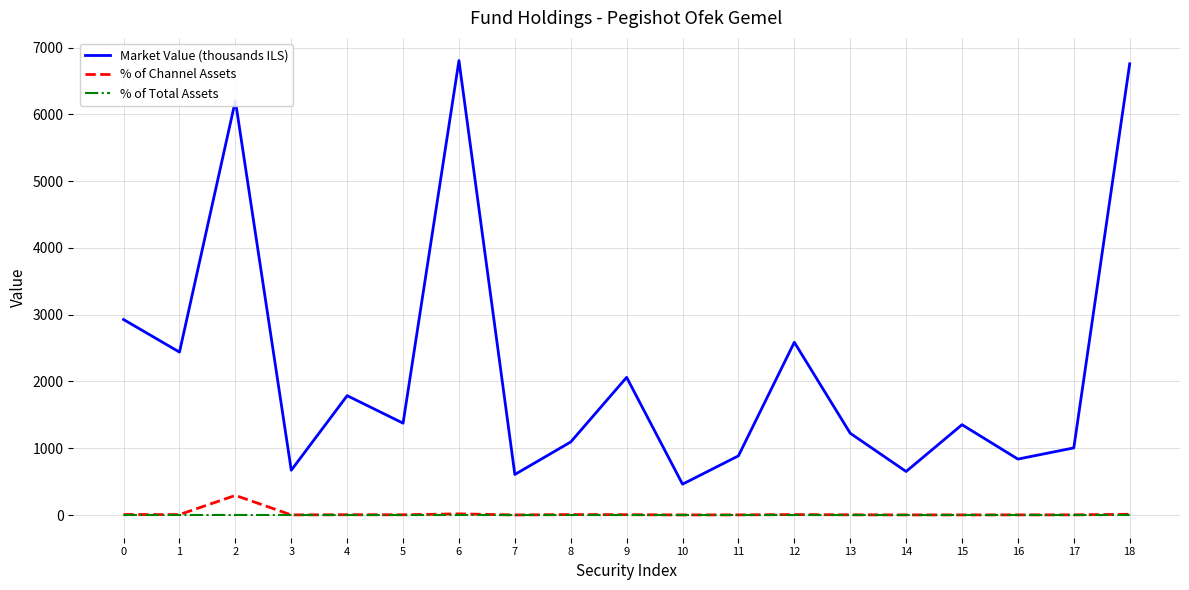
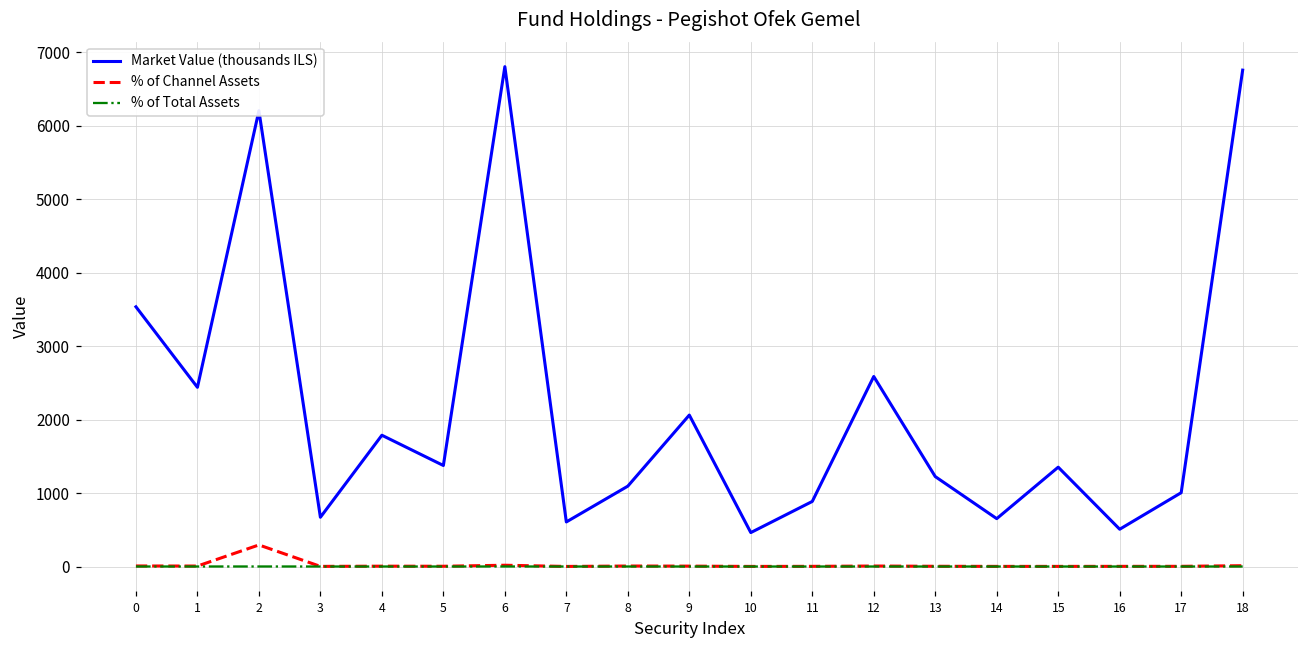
Market Value (thousands ILS), 0: 2900 -> 3500
Market Value (thousands ILS), 16: 800 -> 500
